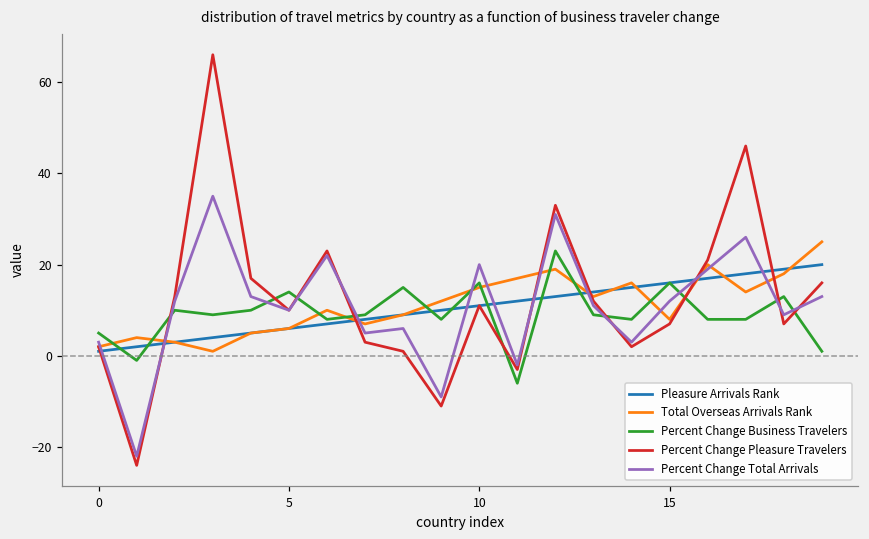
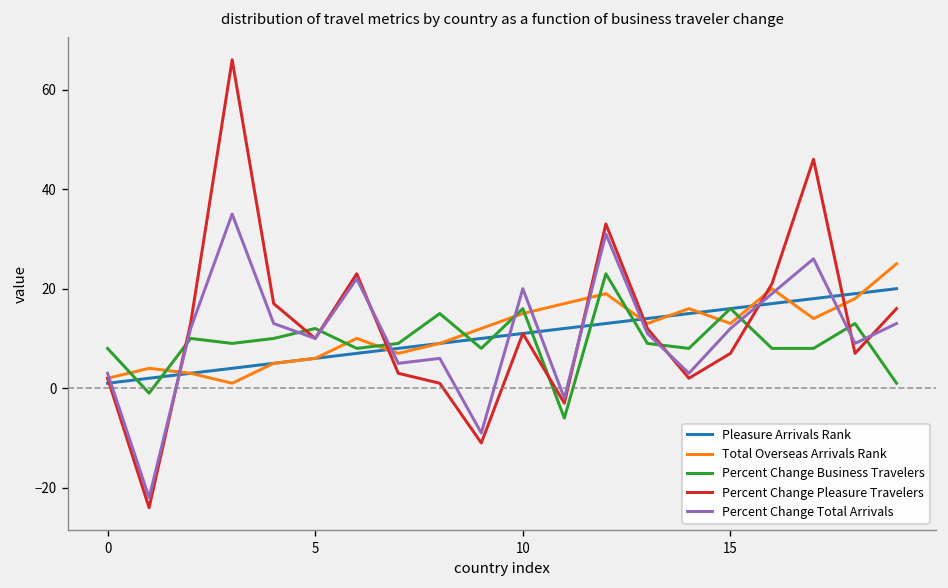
Percent Change Business Travelers, 0: 5 -> 8
Percent Change Business Travelers, 5: 14 -> 12
Total Overseas Arrivals Rank, 15: 8 -> 13
